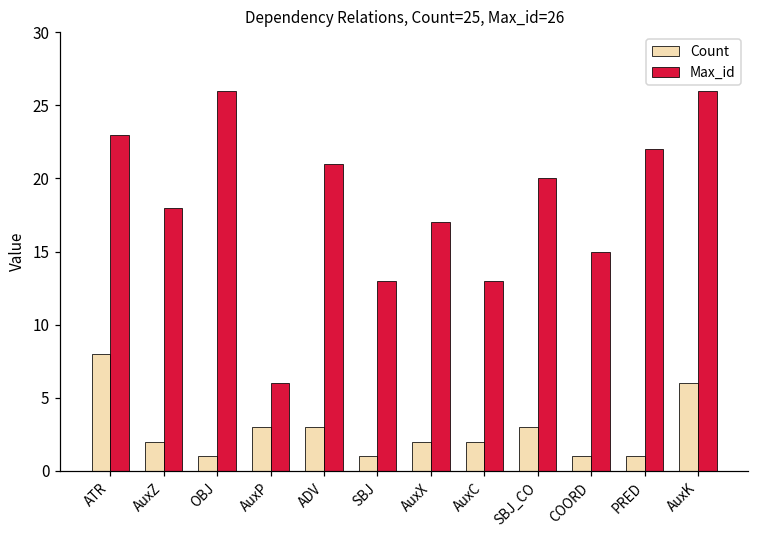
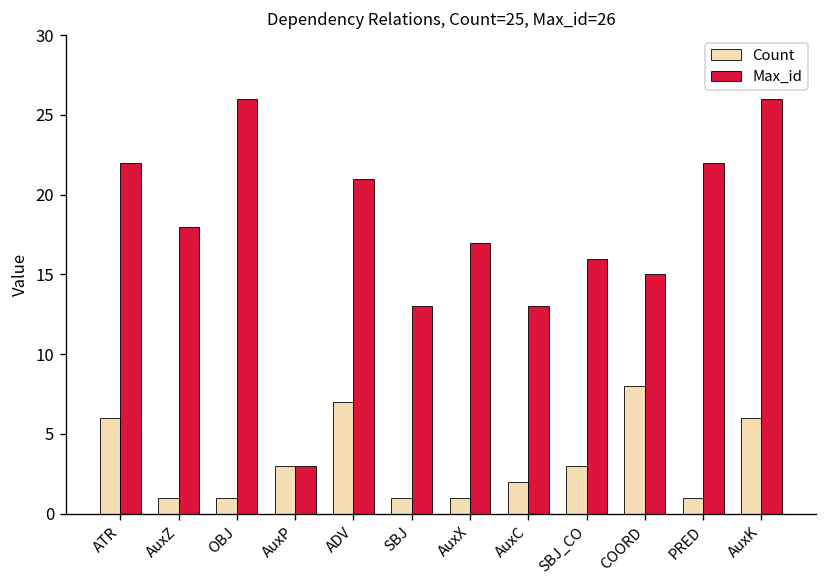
Count, ATR: 8 -> 6
Max_id, ATR: 23 -> 22
Count, AuxZ: 2 -> 1
Max_id, AuxP: 6 -> 3
Count, ADV: 3 -> 7
Count, AuxX: 2 -> 1
Max_id, SBJ_CO: 20 -> 16
Count, COORD: 1 -> 8
